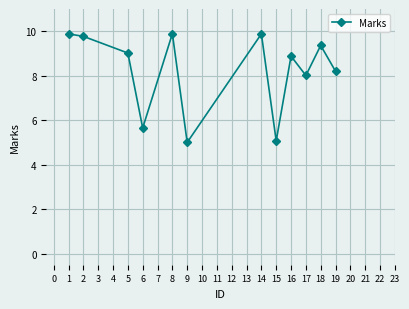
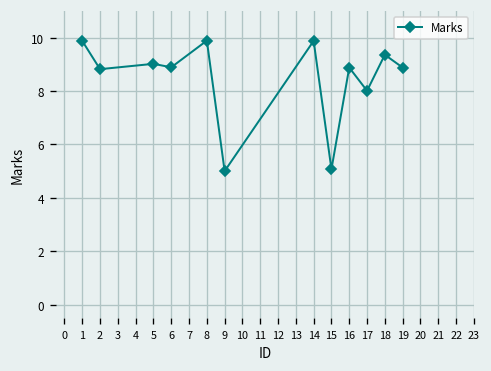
2: 9.8 -> 8.8
6: 5.7 -> 8.9
19: 8.2 -> 8.9
